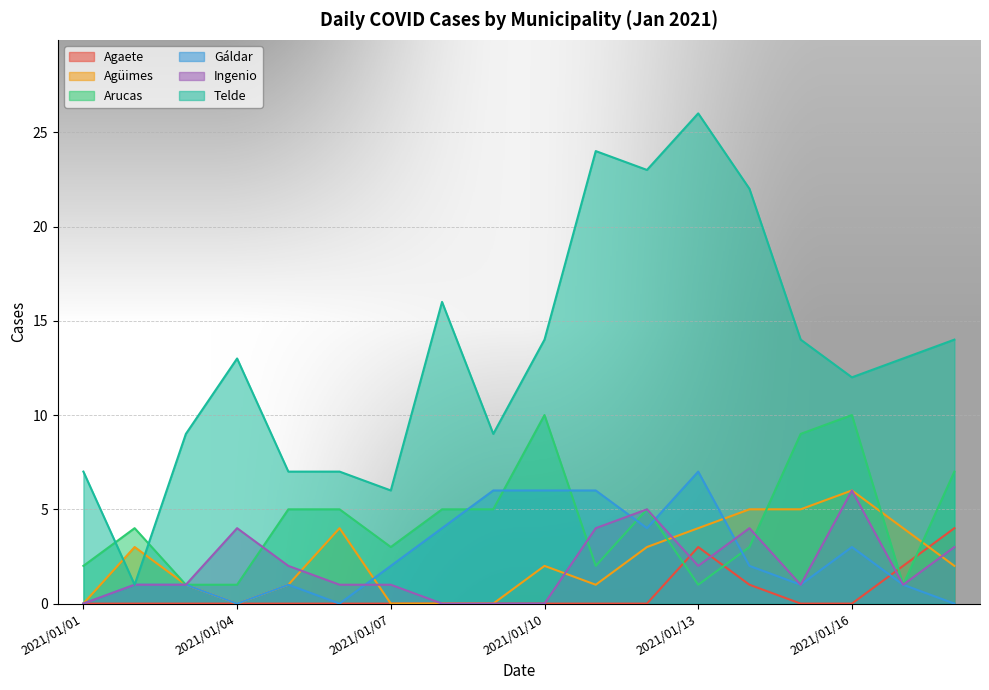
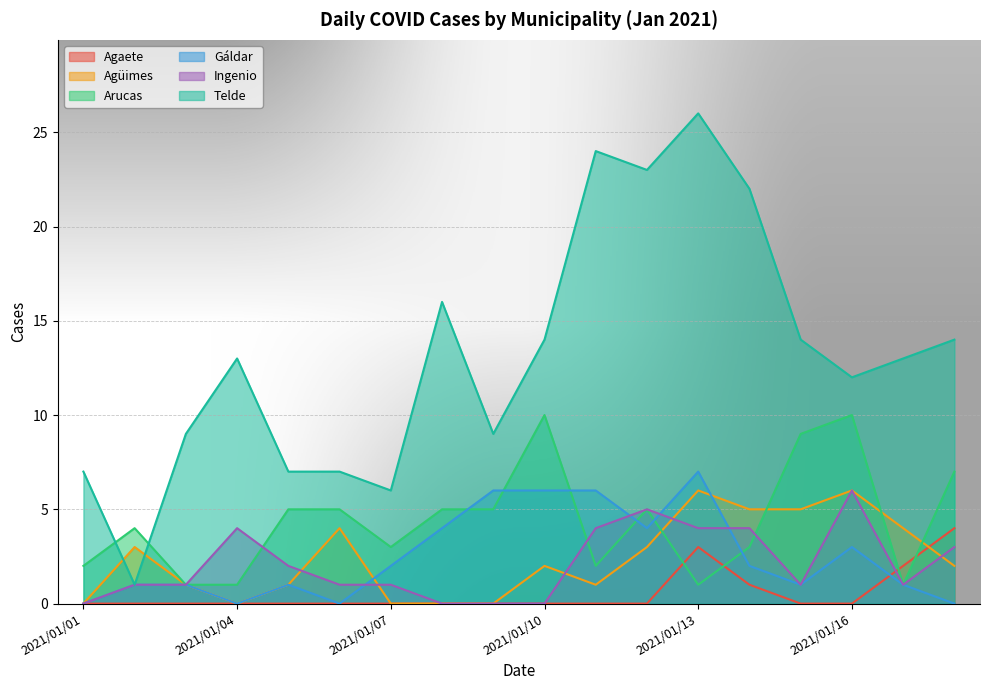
Agüimes, 2021/01/13: 4 -> 6
Ingenio, 2021/01/13: 2 -> 4
